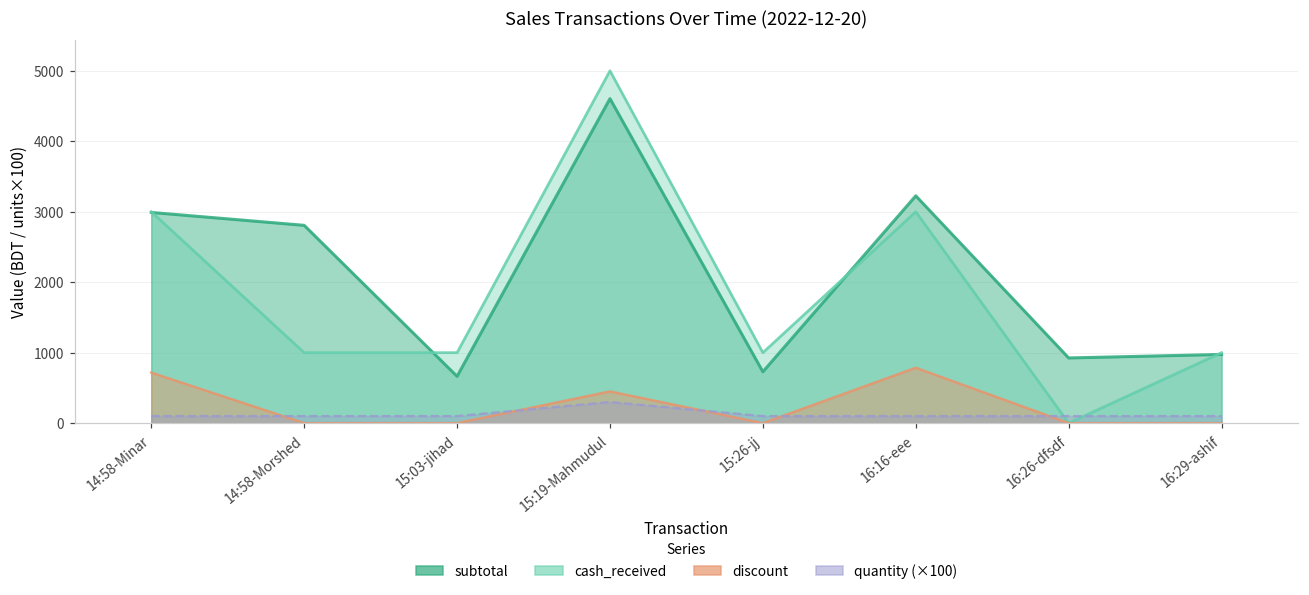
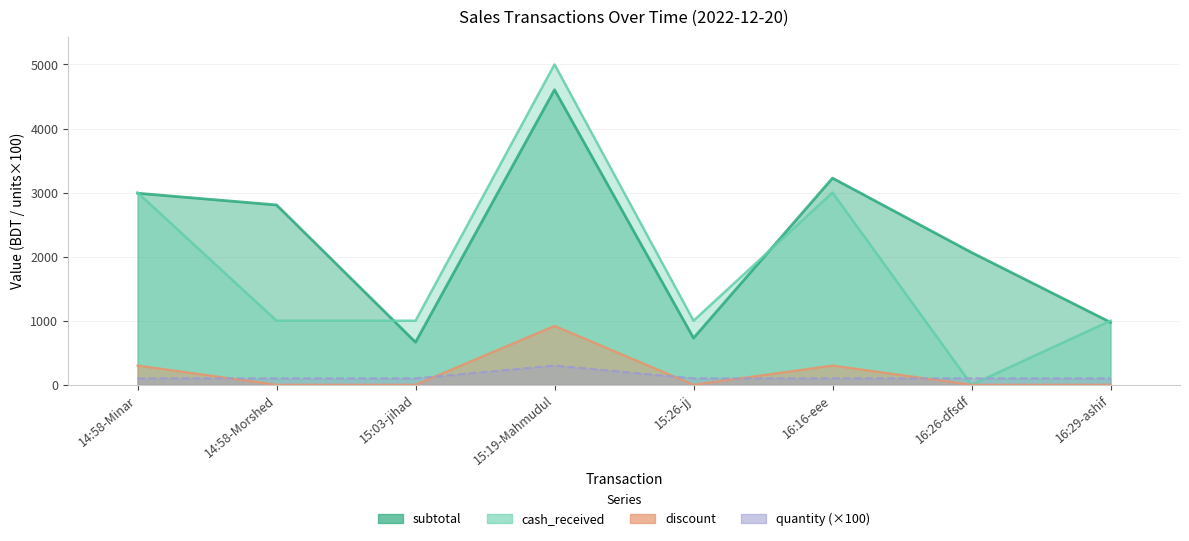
discount, 14:58-Minar: 700 -> 300
discount, 15:19-Mahmudul: 500 -> 900
discount, 16:16-eee: 800 -> 300
subtotal, 16:26-dfsdf: 900 -> 2100
